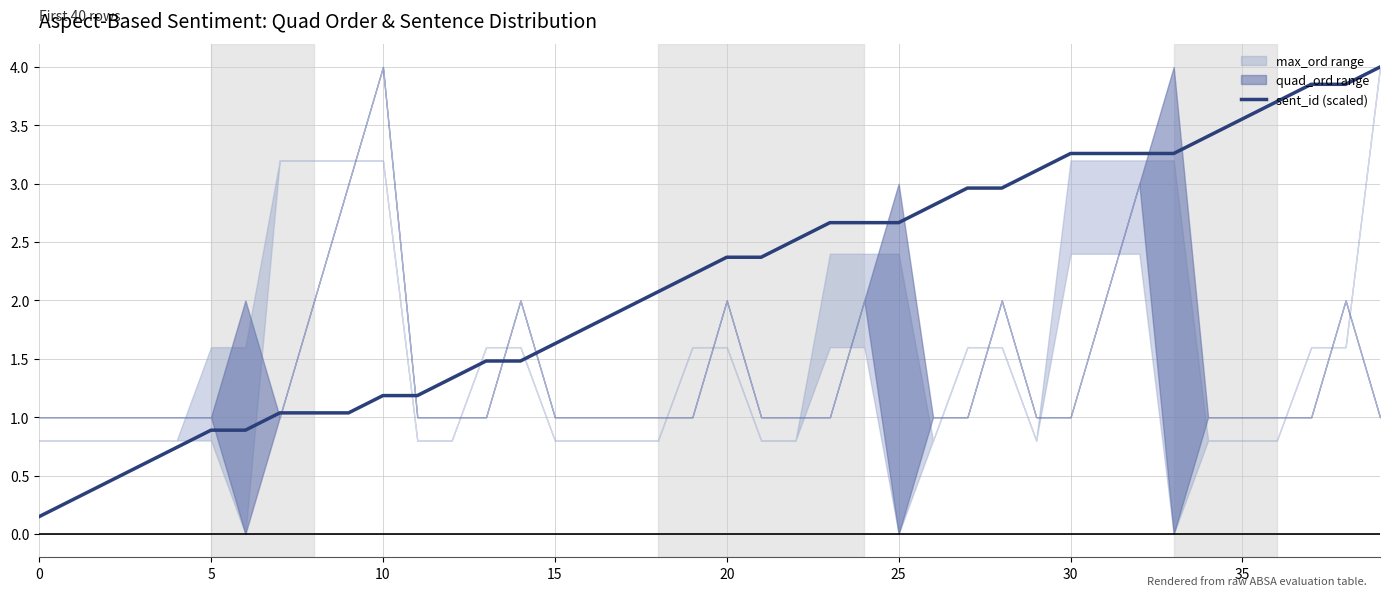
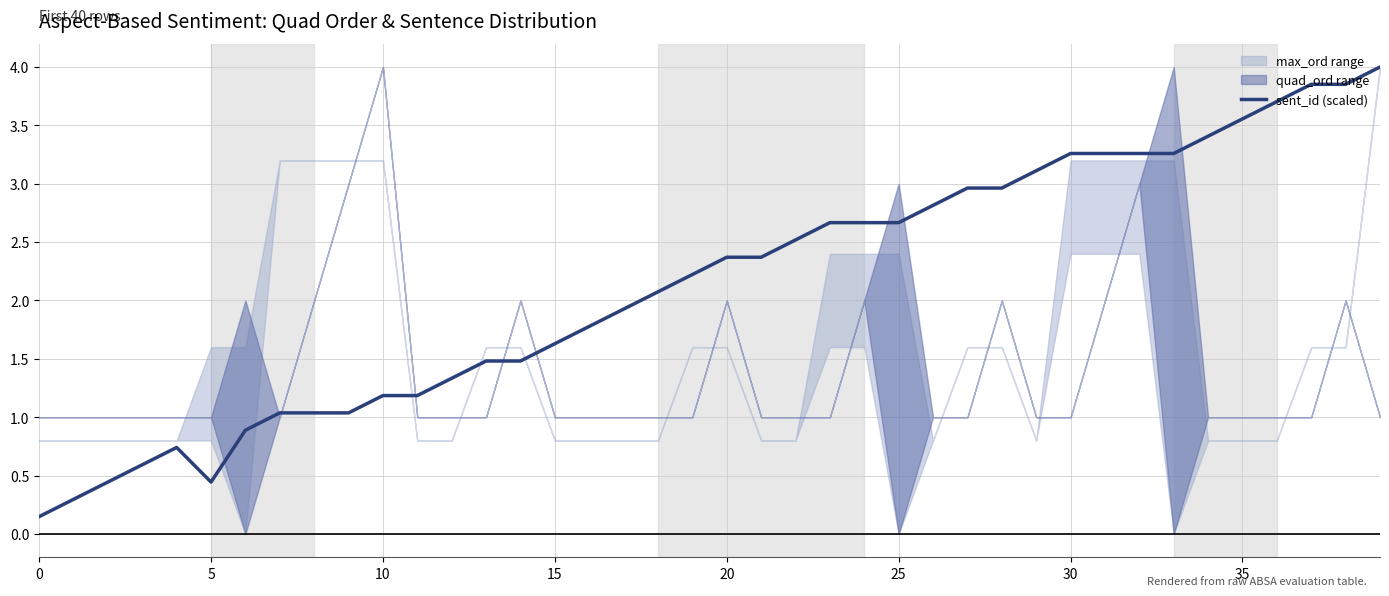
sent_id (scaled), 5: 0.89 -> 0.44
